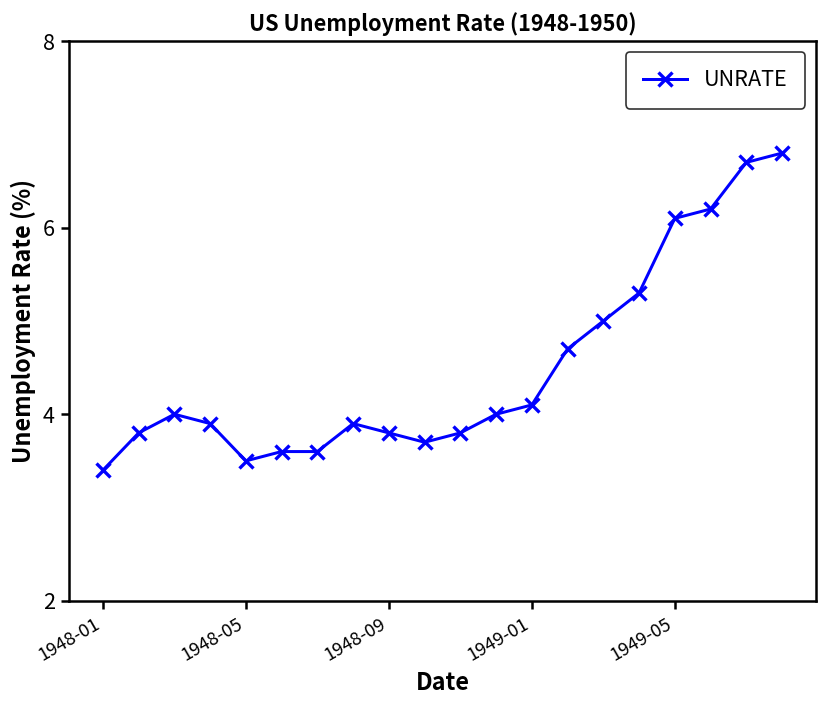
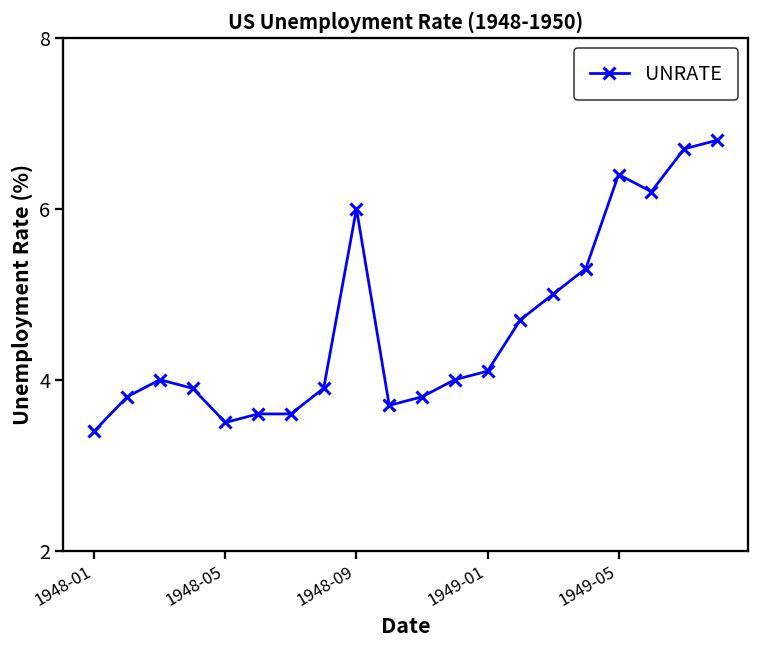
1948-09: 3.8 -> 6.0
1949-05: 6.1 -> 6.4
